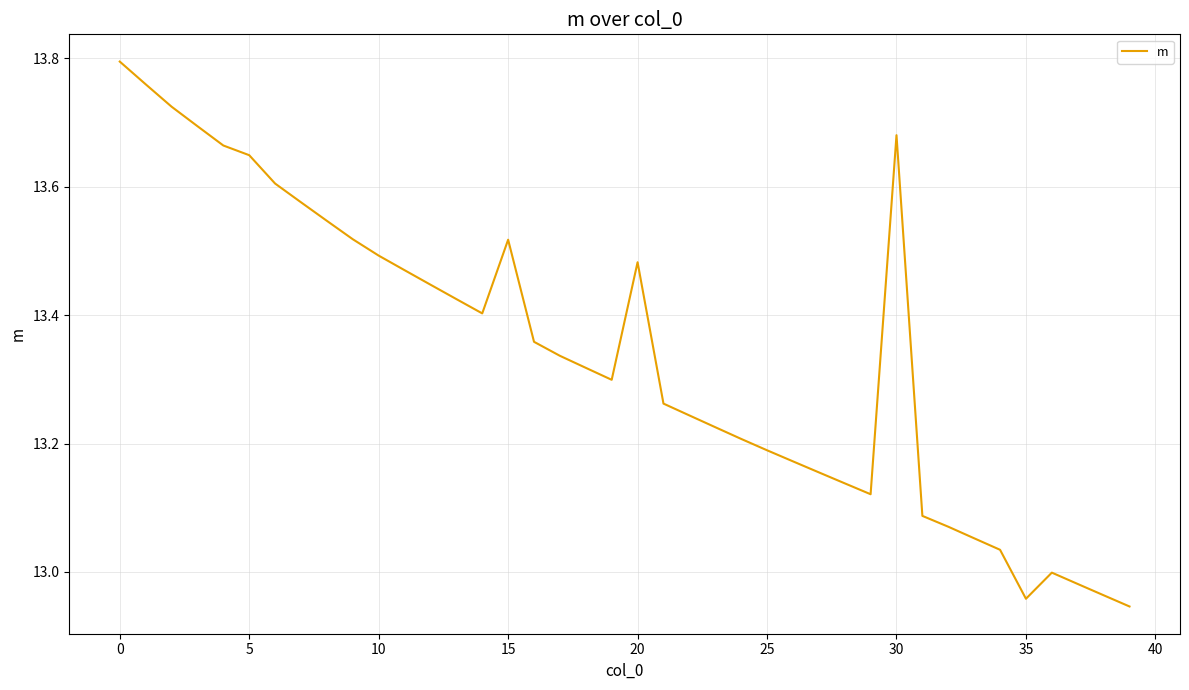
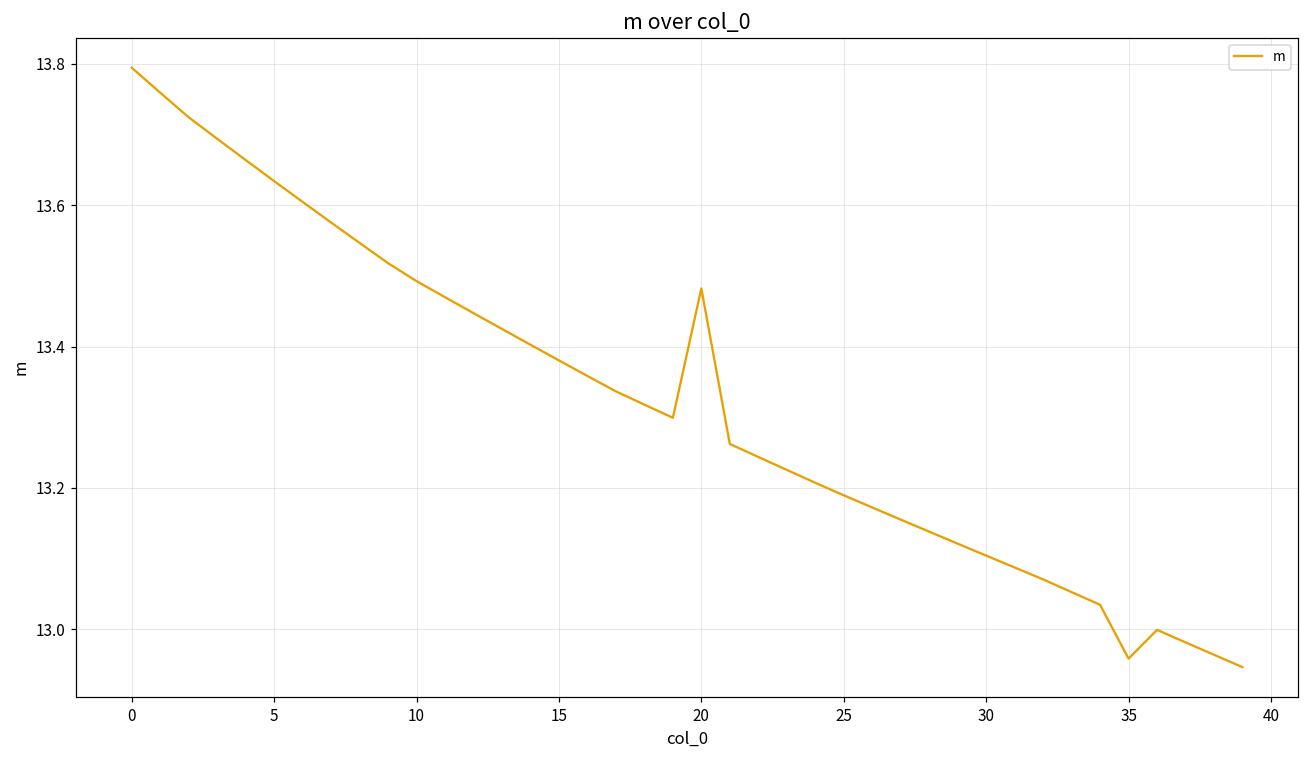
5: 13.65 -> 13.63
15: 13.52 -> 13.38
30: 13.68 -> 13.10
